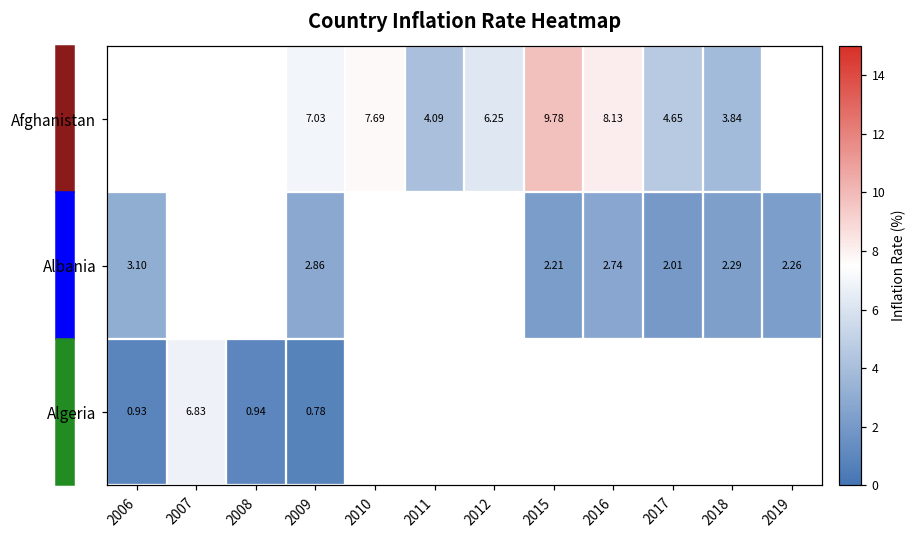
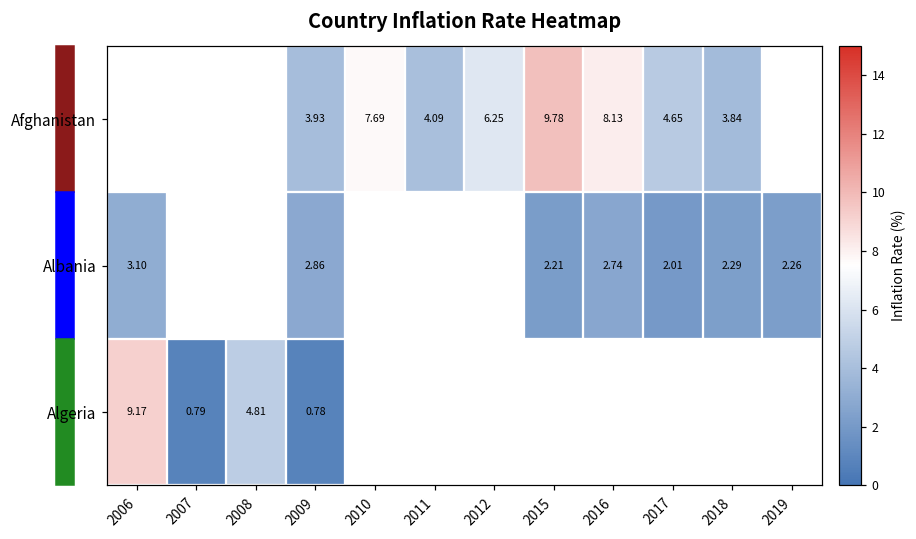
Afghanistan, 2009: 7.03 -> 3.93
Algeria, 2006: 0.93 -> 9.17
Algeria, 2007: 6.83 -> 0.79
Algeria, 2008: 0.94 -> 4.81
